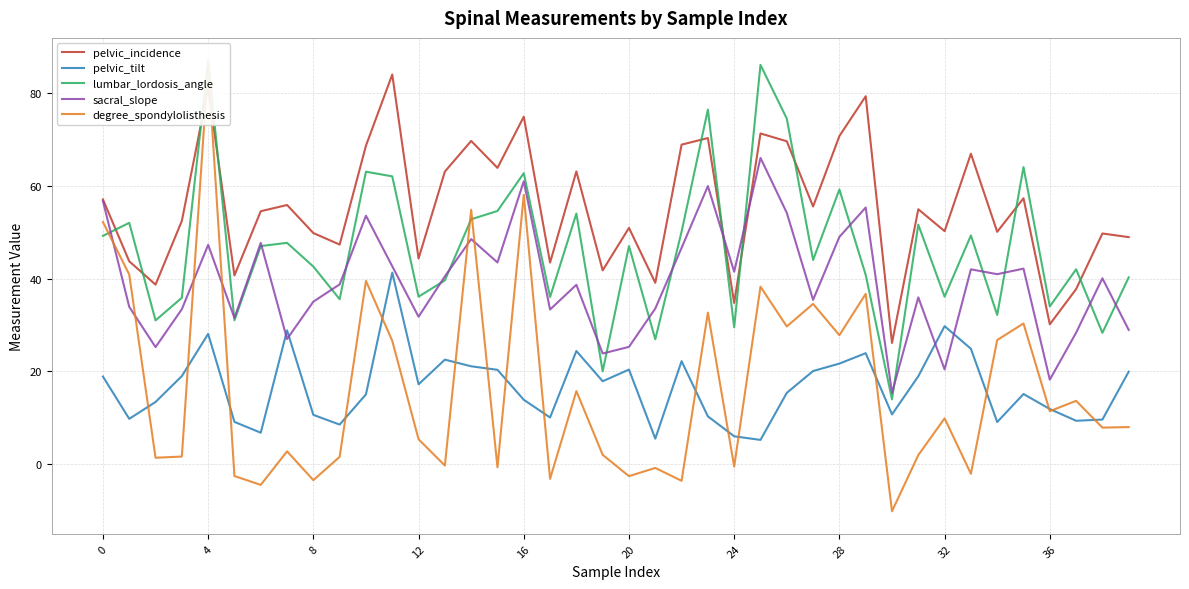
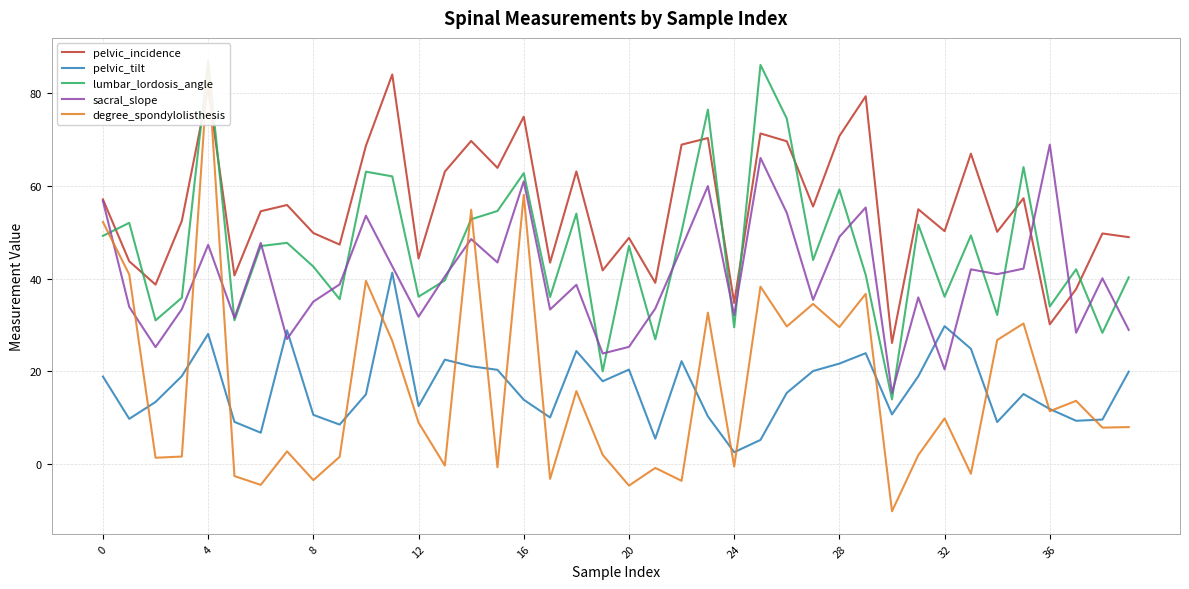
pelvic_tilt, 12: 17 -> 13
degree_spondylolisthesis, 12: 5 -> 9
pelvic_incidence, 20: 51 -> 49
degree_spondylolisthesis, 20: -3 -> -5
pelvic_tilt, 24: 6 -> 3
sacral_slope, 24: 41 -> 32
degree_spondylolisthesis, 28: 28 -> 30
sacral_slope, 36: 18 -> 69
